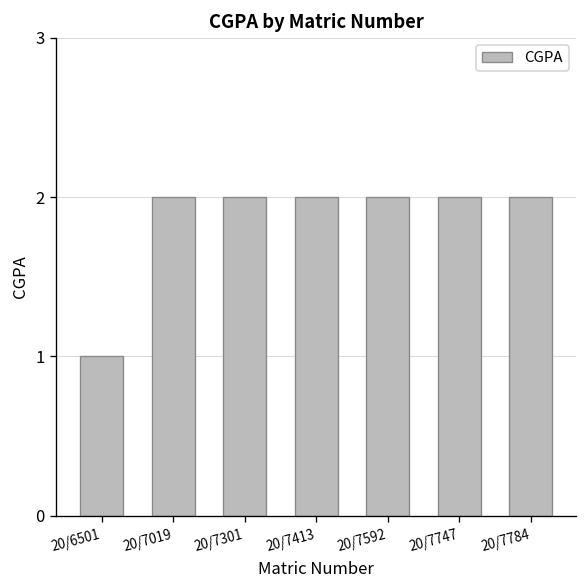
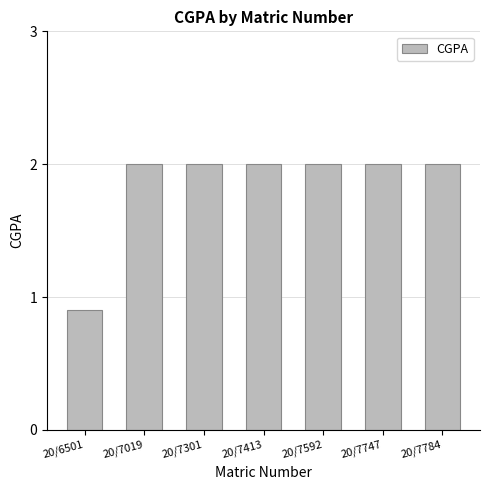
20/6501: 1.0 -> 0.9
